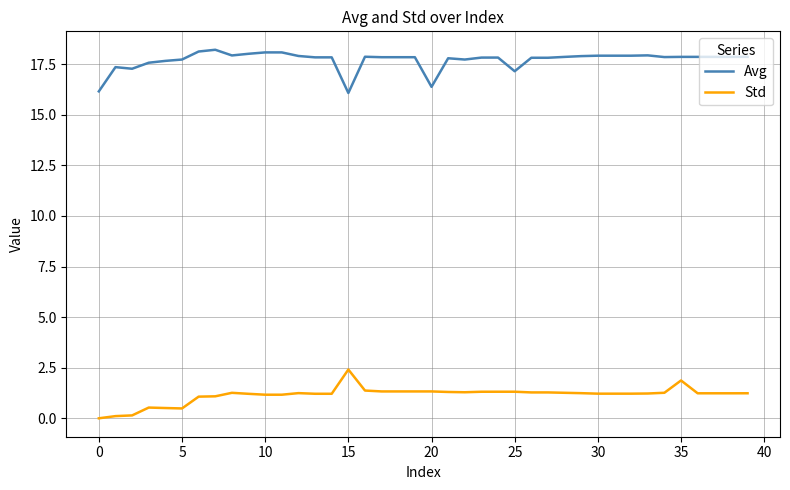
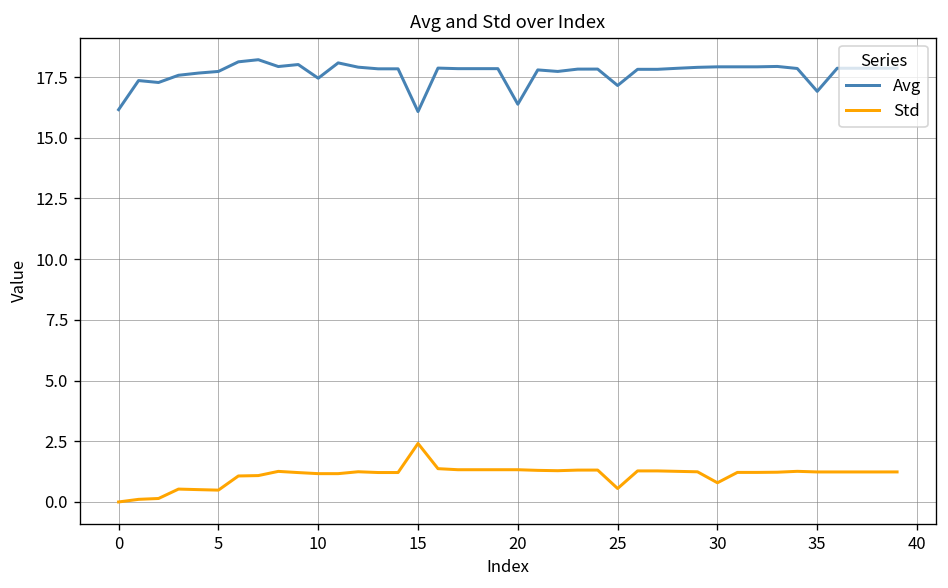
Avg, 10: 18.1 -> 17.5
Std, 25: 1.3 -> 0.6
Std, 30: 1.2 -> 0.8
Avg, 35: 17.9 -> 16.9
Std, 35: 1.9 -> 1.2
